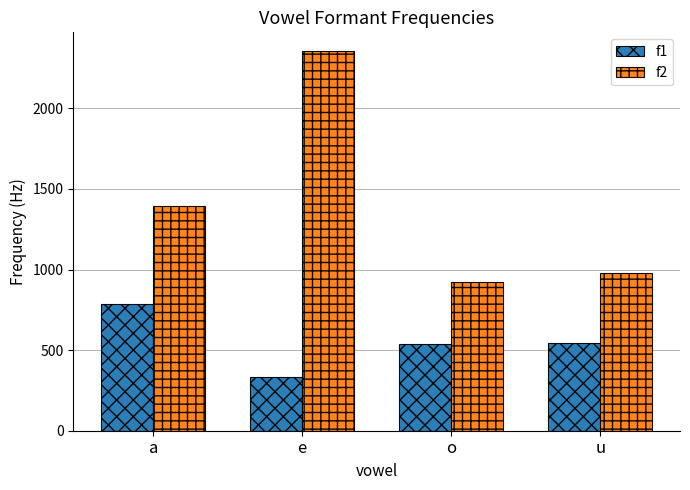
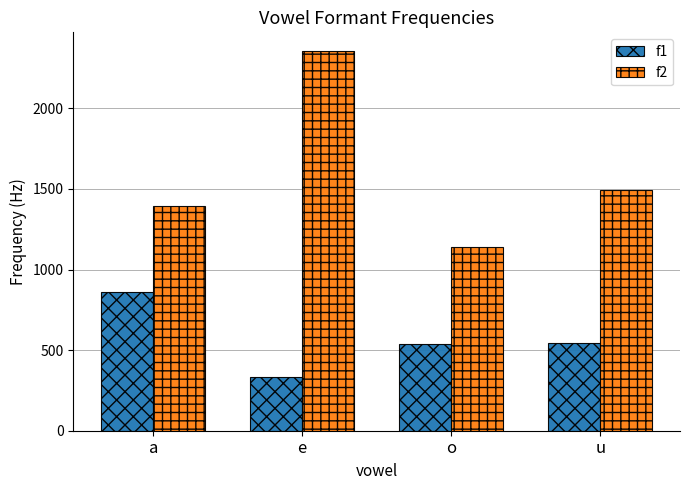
f1, a: 790 -> 860
f2, o: 920 -> 1140
f2, u: 980 -> 1490
